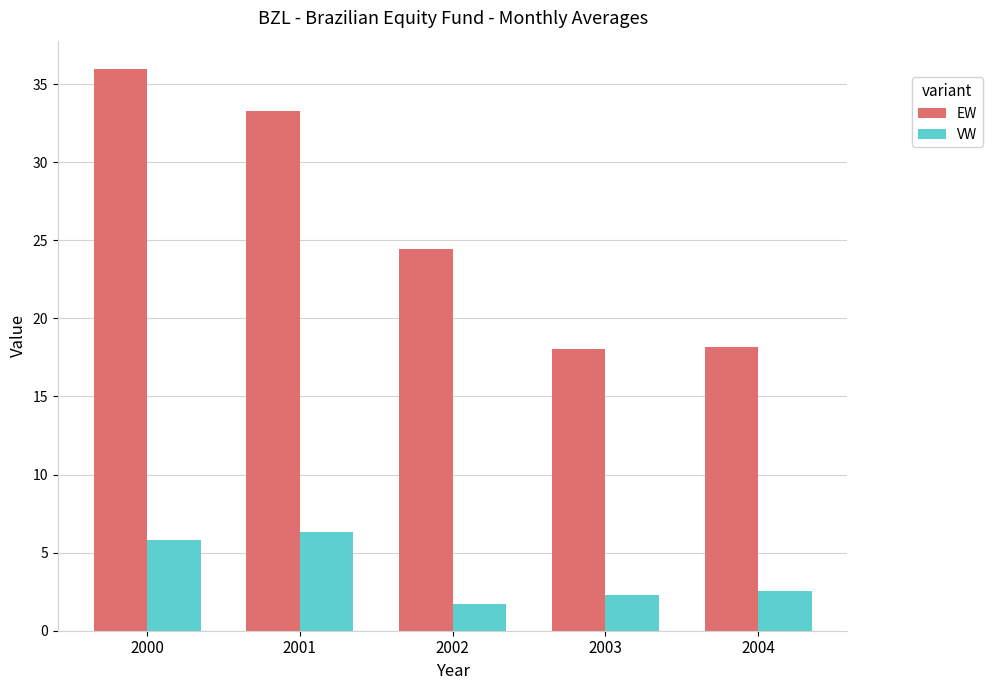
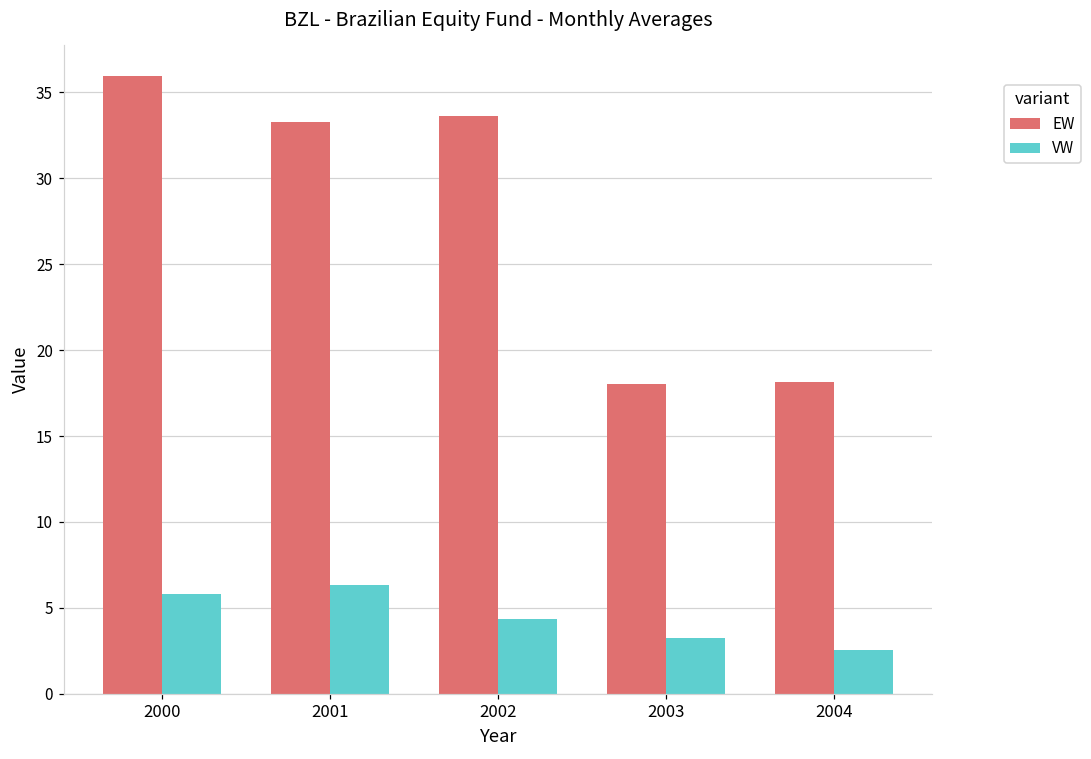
EW, 2002: 24.4 -> 33.7
VW, 2002: 1.7 -> 4.4
VW, 2003: 2.3 -> 3.2
